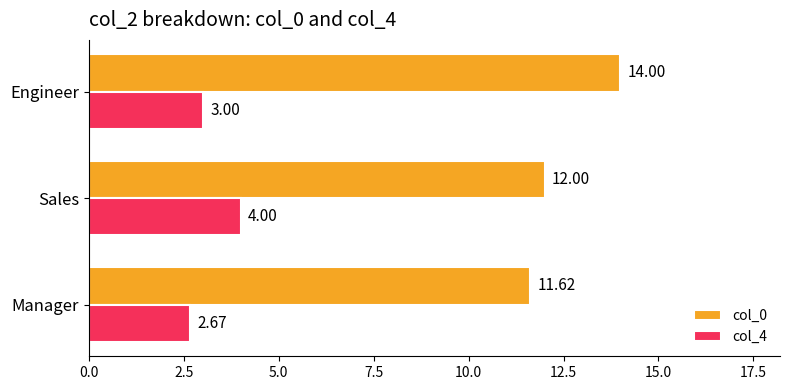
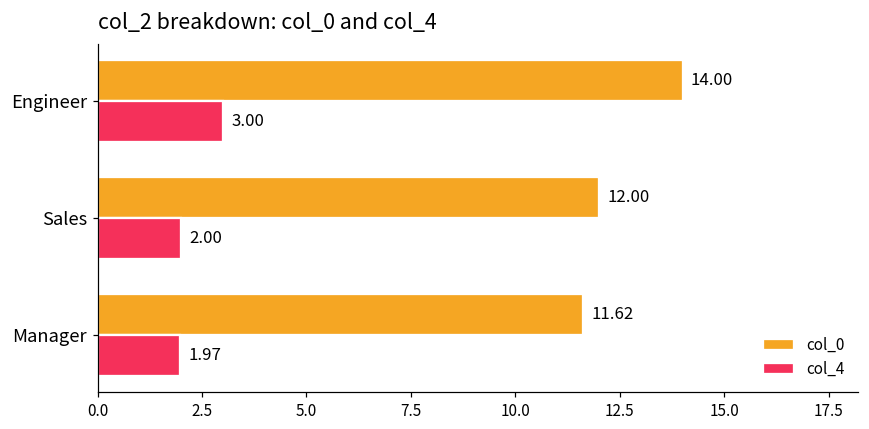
col_4, Sales: 4.00 -> 2.00
col_4, Manager: 2.67 -> 1.97
